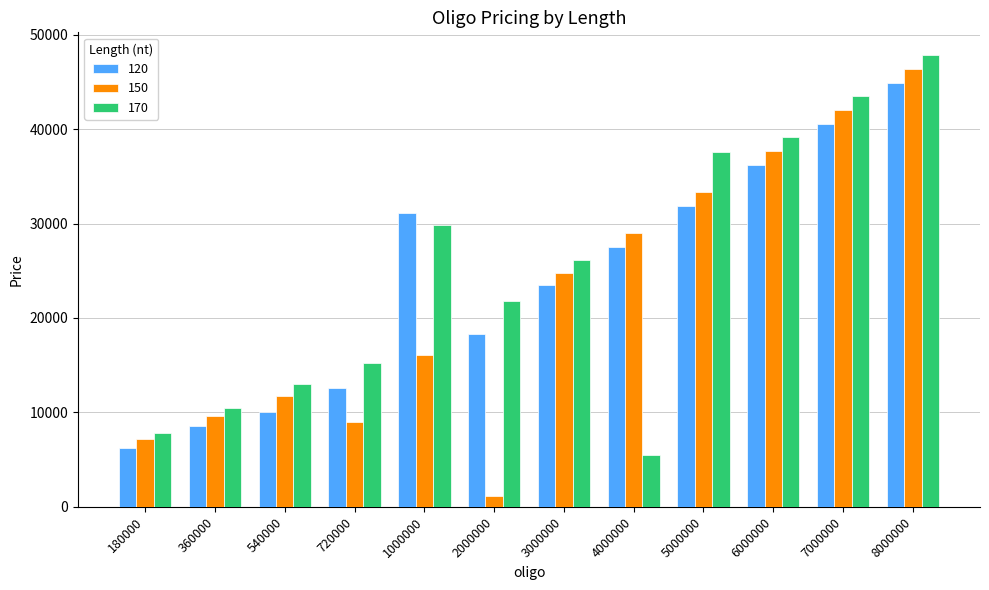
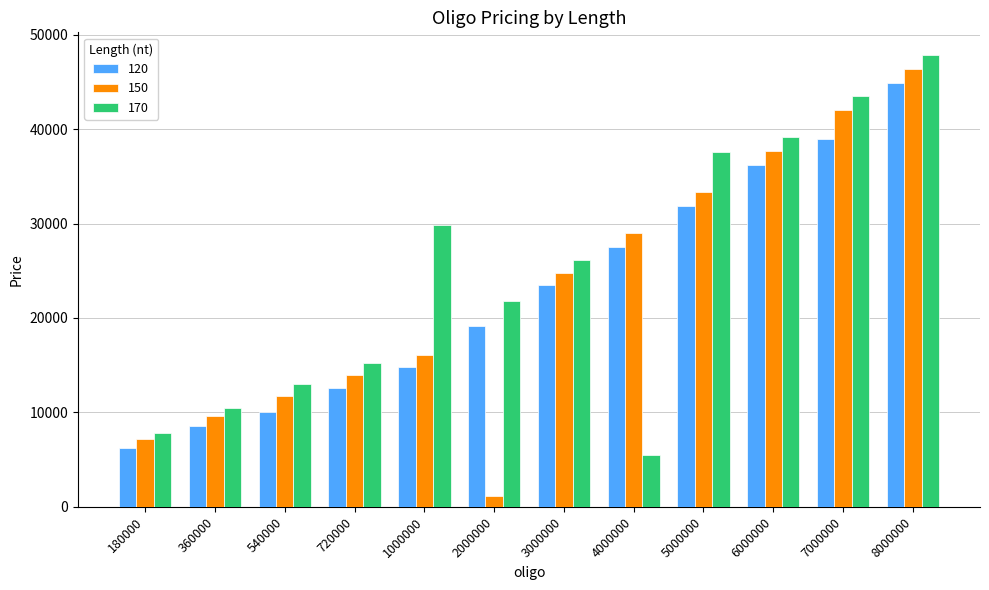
150, 720000: 9000 -> 14000
120, 1000000: 31000 -> 15000
120, 2000000: 18000 -> 19000
120, 7000000: 41000 -> 39000
